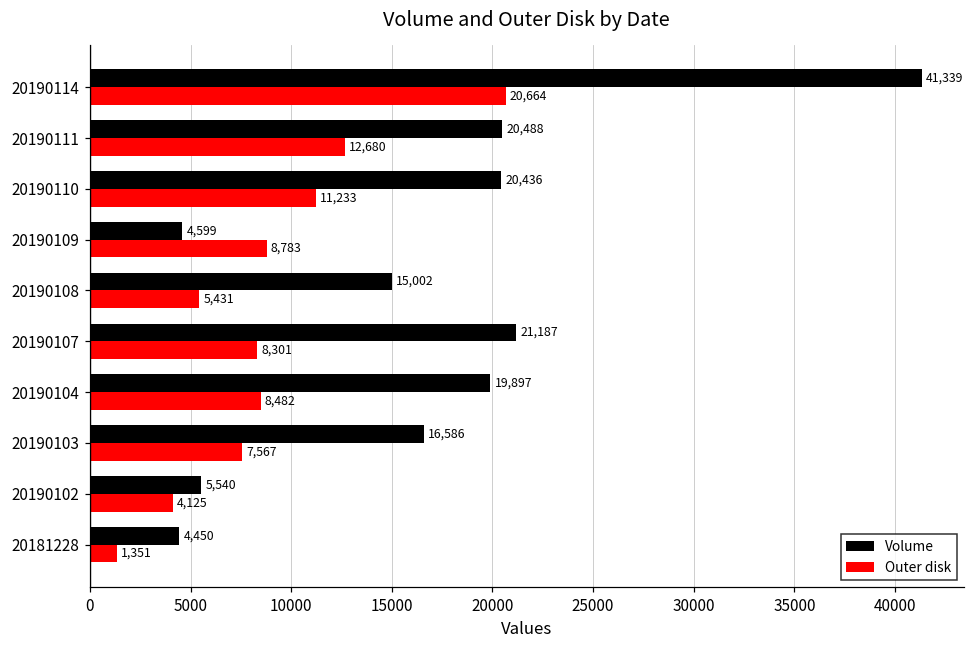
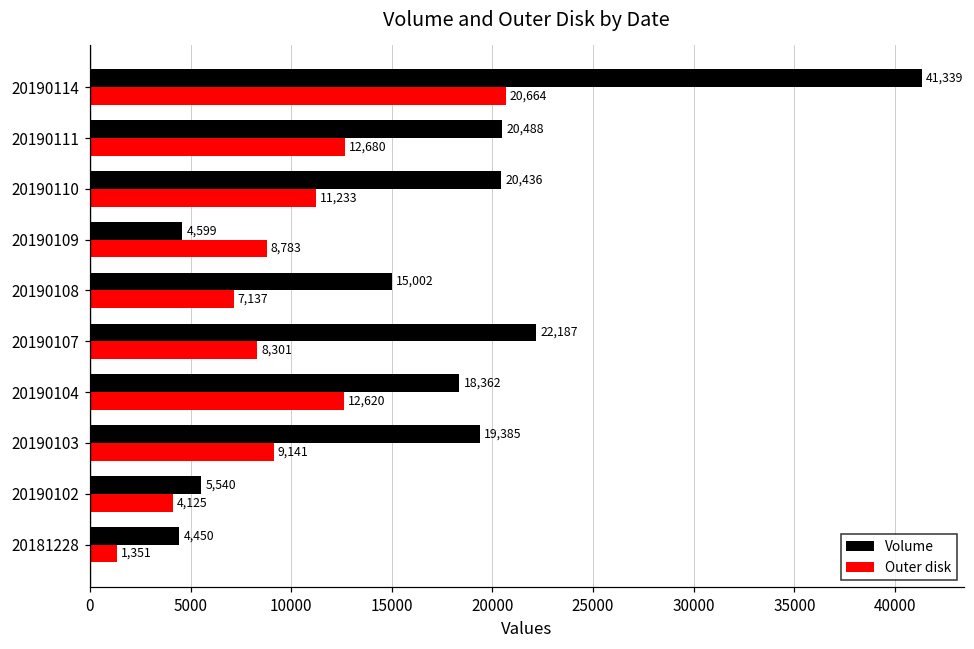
Outer disk, 20190108: 5,431 -> 7,137
Volume, 20190107: 21,187 -> 22,187
Volume, 20190104: 19,897 -> 18,362
Outer disk, 20190104: 8,482 -> 12,620
Volume, 20190103: 16,586 -> 19,385
Outer disk, 20190103: 7,567 -> 9,141
